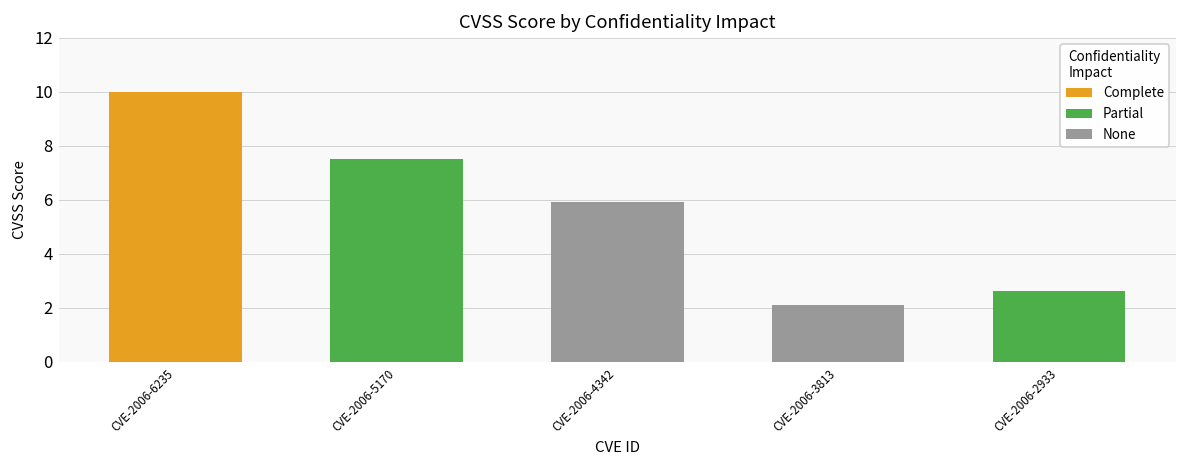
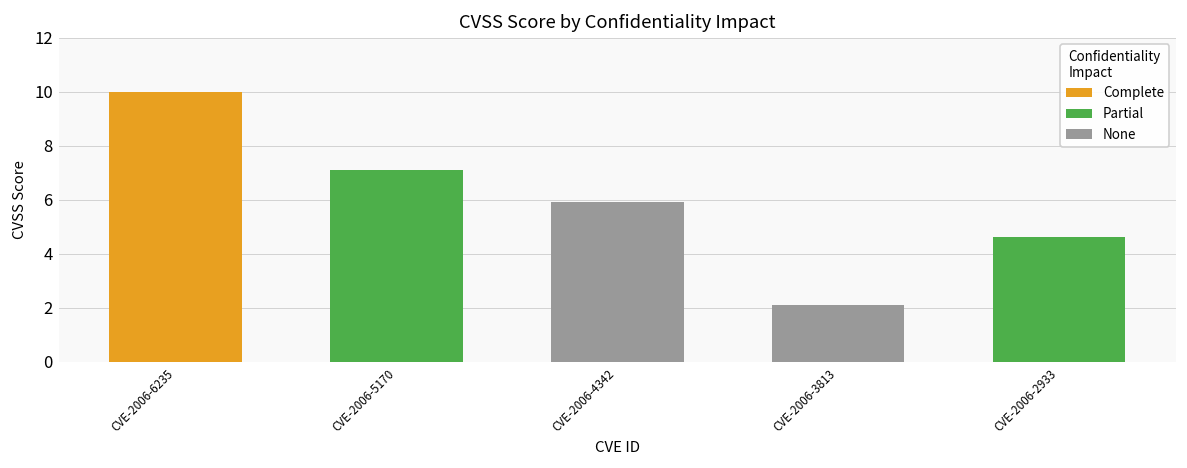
CVE-2006-5170: 7.5 -> 7.1
CVE-2006-2933: 2.6 -> 4.6
